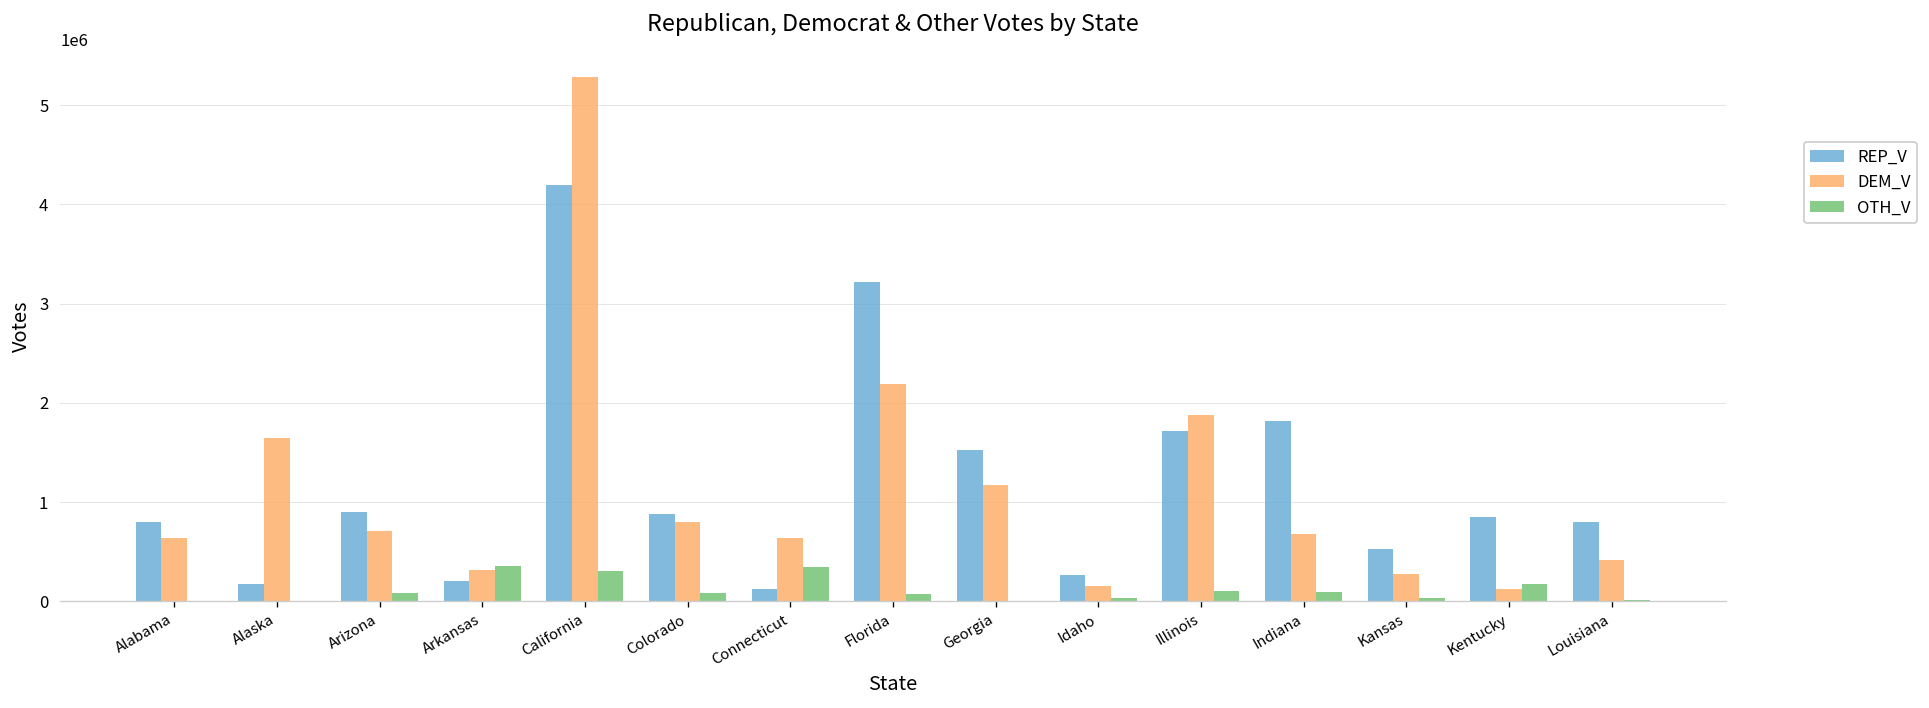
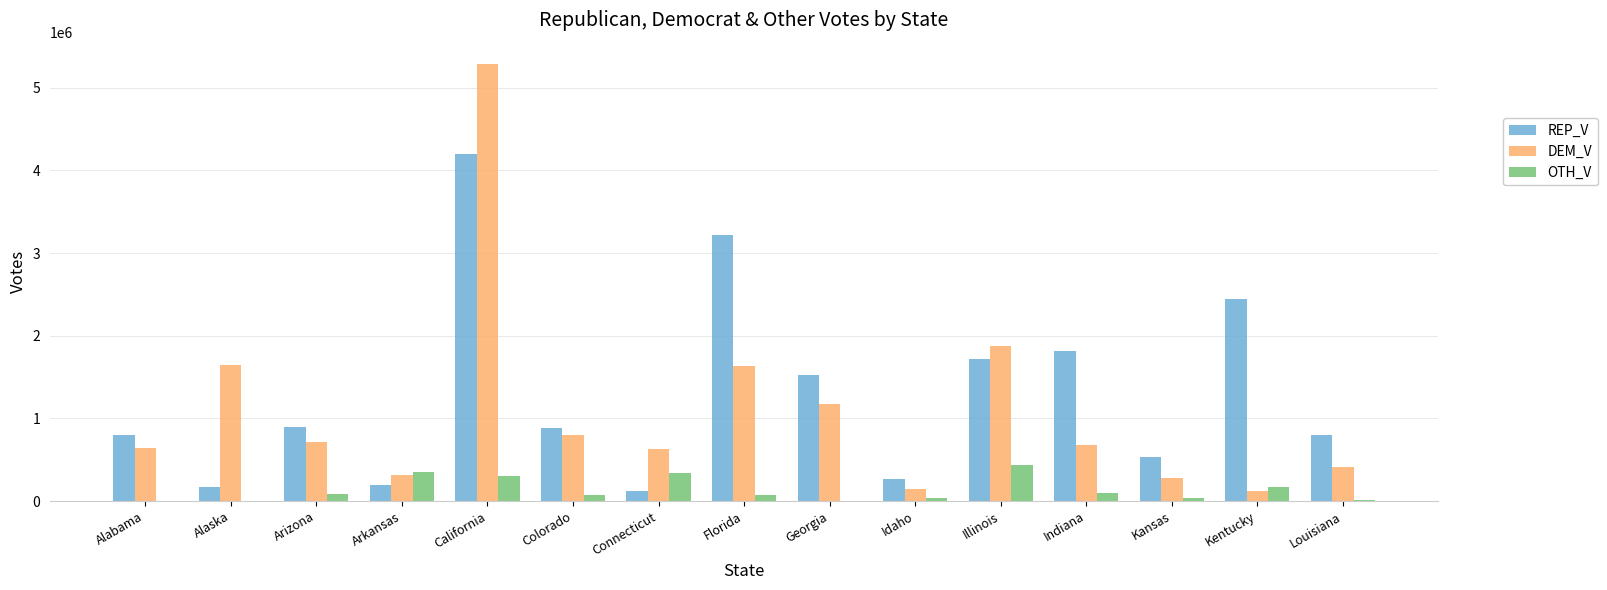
DEM_V, Florida: 2200000 -> 1600000
OTH_V, Illinois: 100000 -> 400000
REP_V, Kentucky: 800000 -> 2400000
